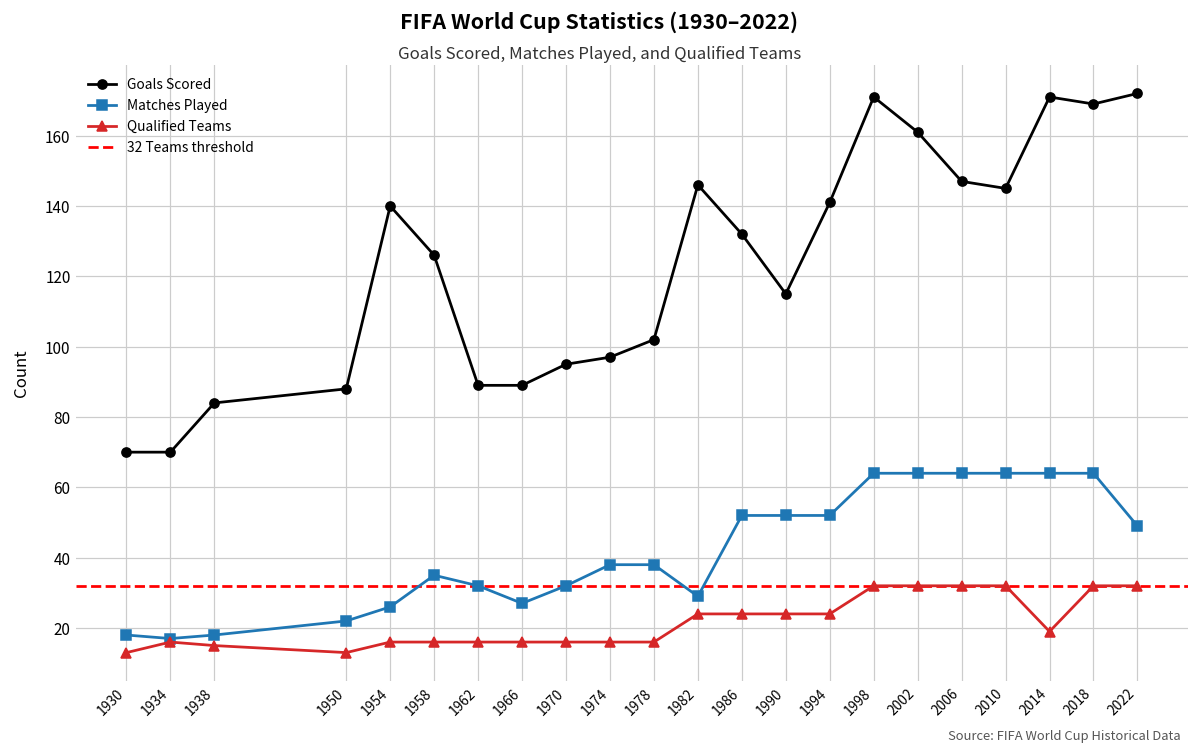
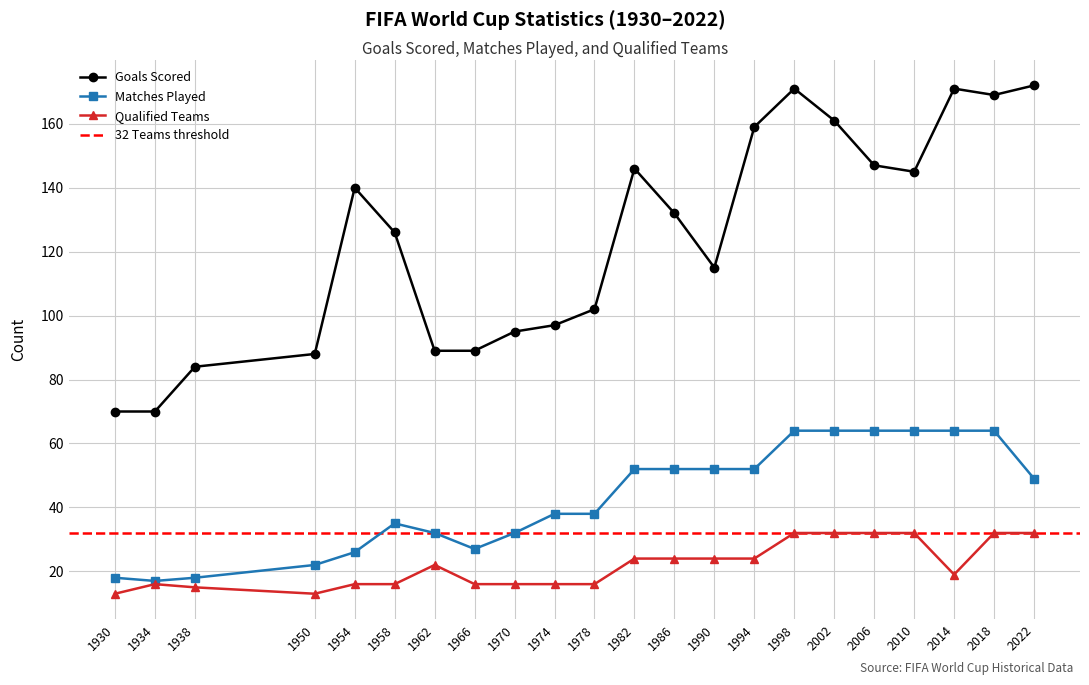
Qualified Teams, 1962: 16 -> 22
Matches Played, 1982: 29 -> 52
Goals Scored, 1994: 141 -> 159
